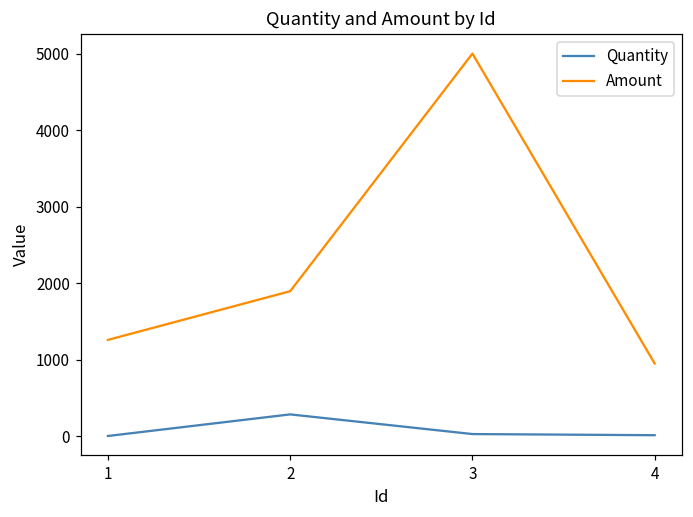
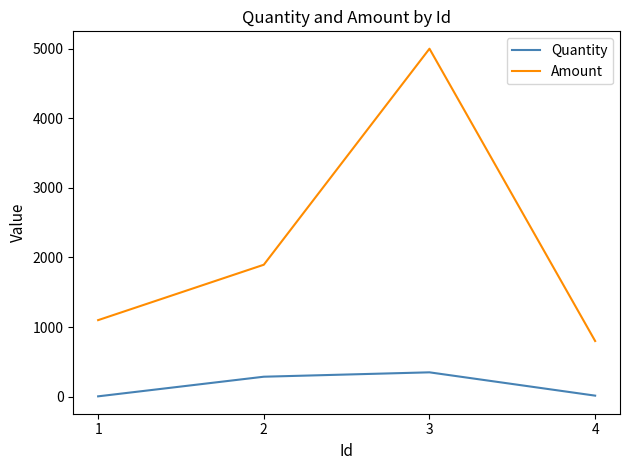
Amount, 1: 1300 -> 1100
Quantity, 3: 0 -> 400
Amount, 4: 1000 -> 800
